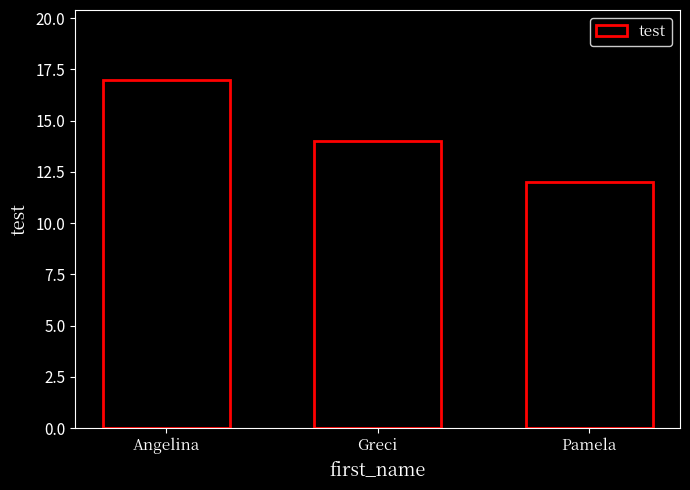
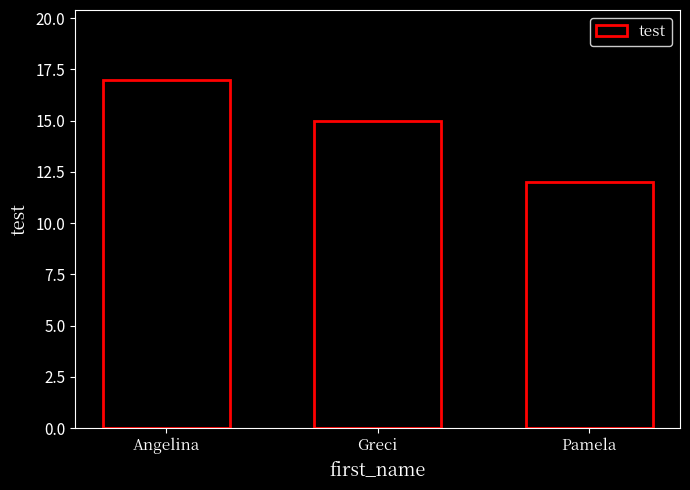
Greci: 14 -> 15
